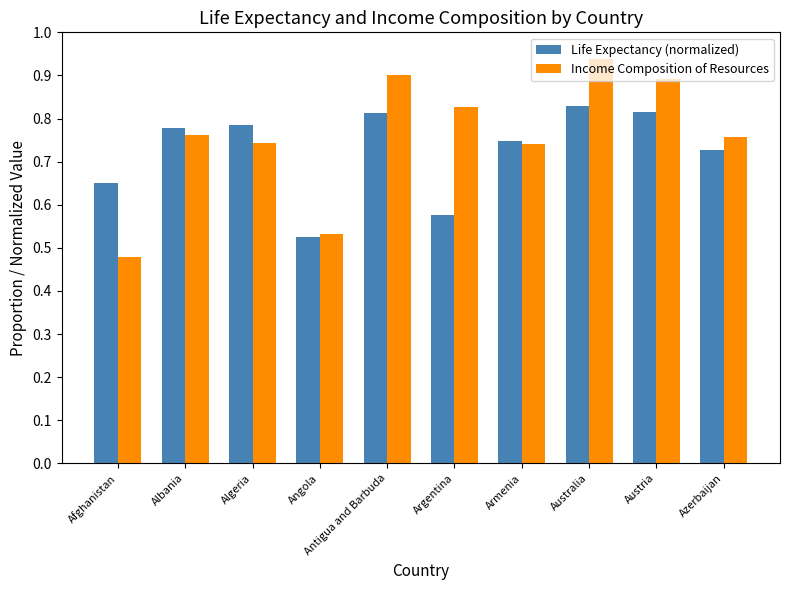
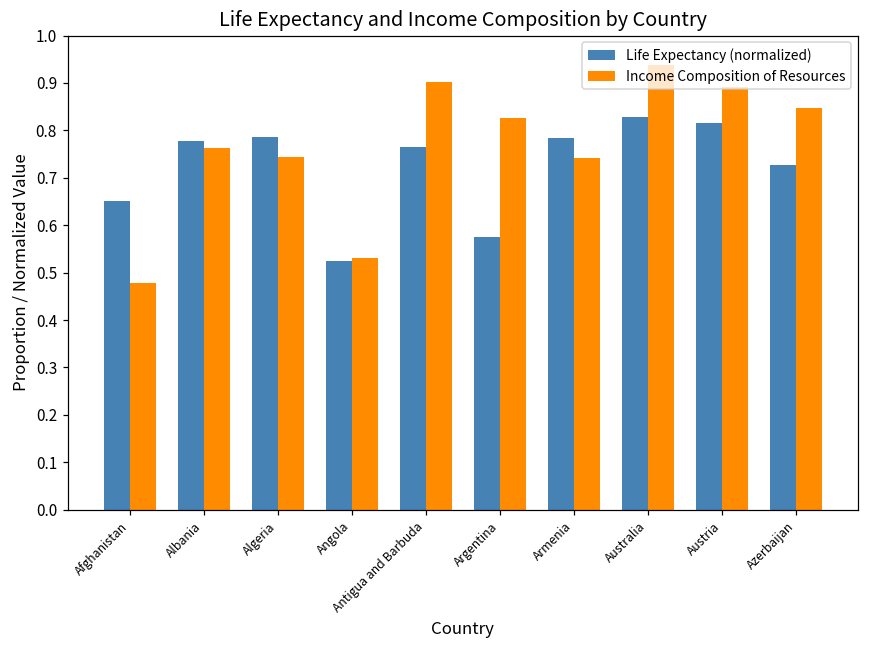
Life Expectancy (normalized), Antigua and Barbuda: 0.81 -> 0.76
Life Expectancy (normalized), Armenia: 0.75 -> 0.78
Income Composition of Resources, Azerbaijan: 0.76 -> 0.85
